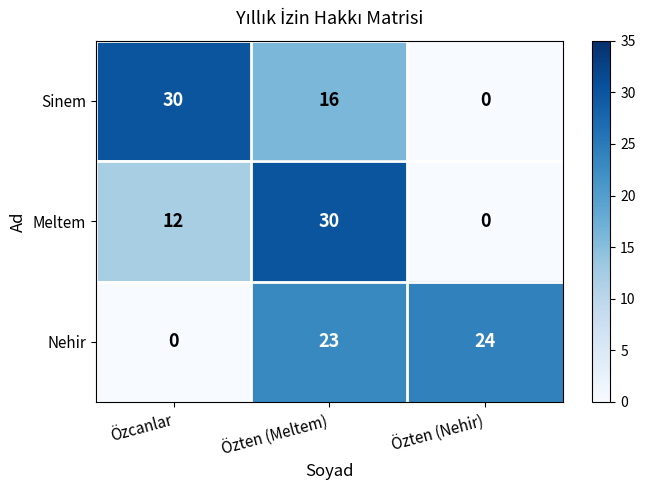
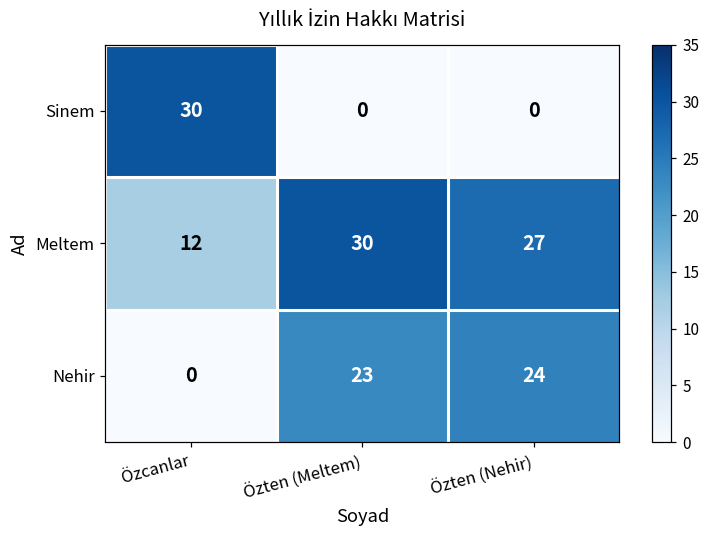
Sinem, Özten (Meltem): 16 -> 0
Meltem, Özten (Nehir): 0 -> 27
